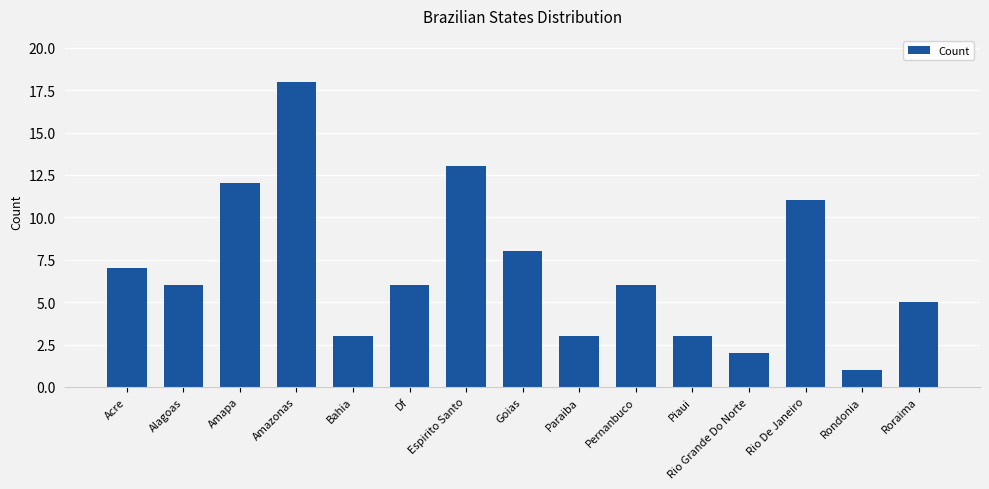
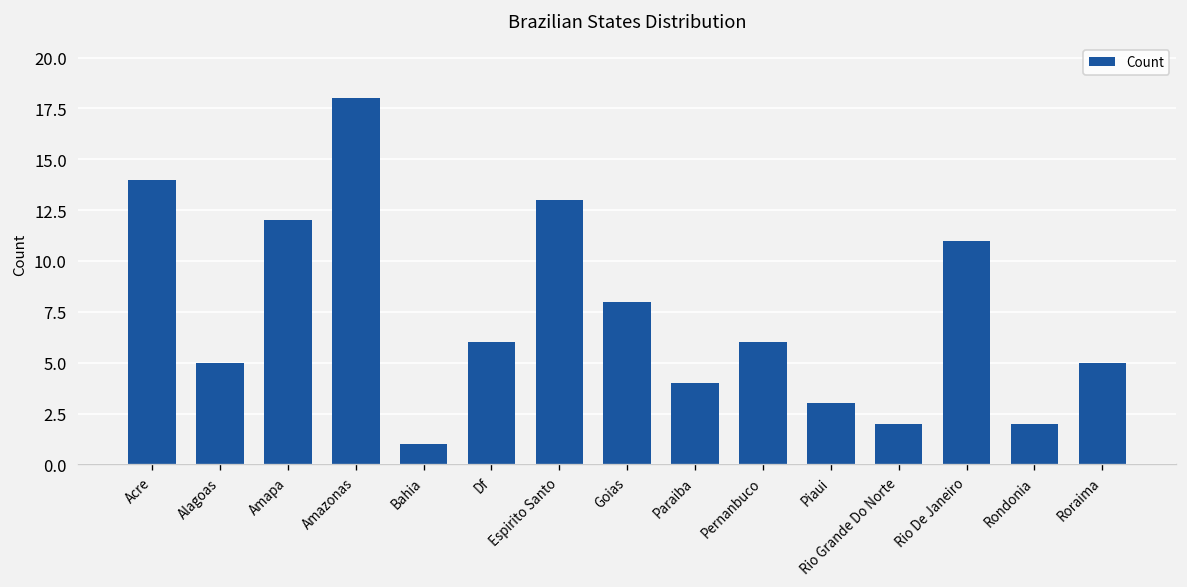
Acre: 7 -> 14
Alagoas: 6 -> 5
Bahia: 3 -> 1
Paraiba: 3 -> 4
Rondonia: 1 -> 2
